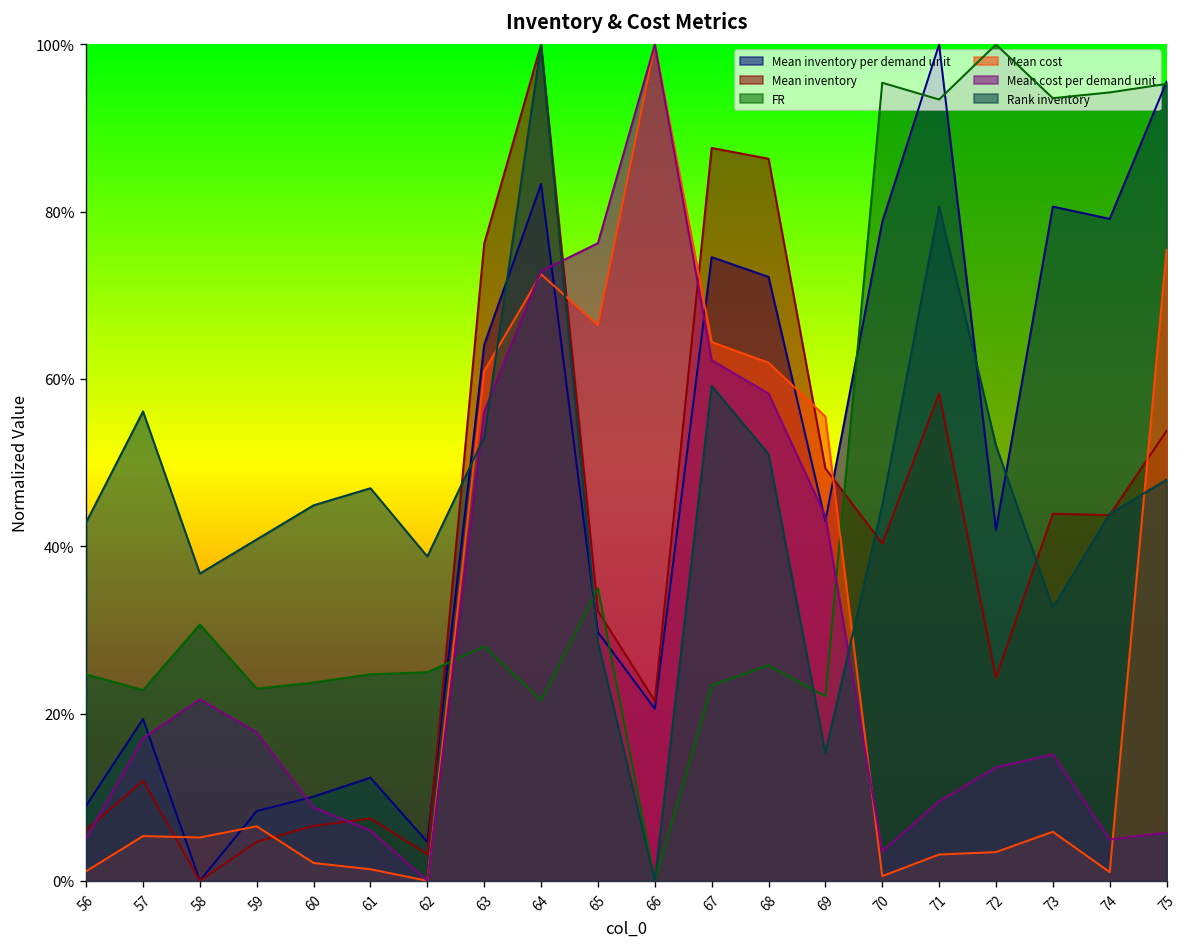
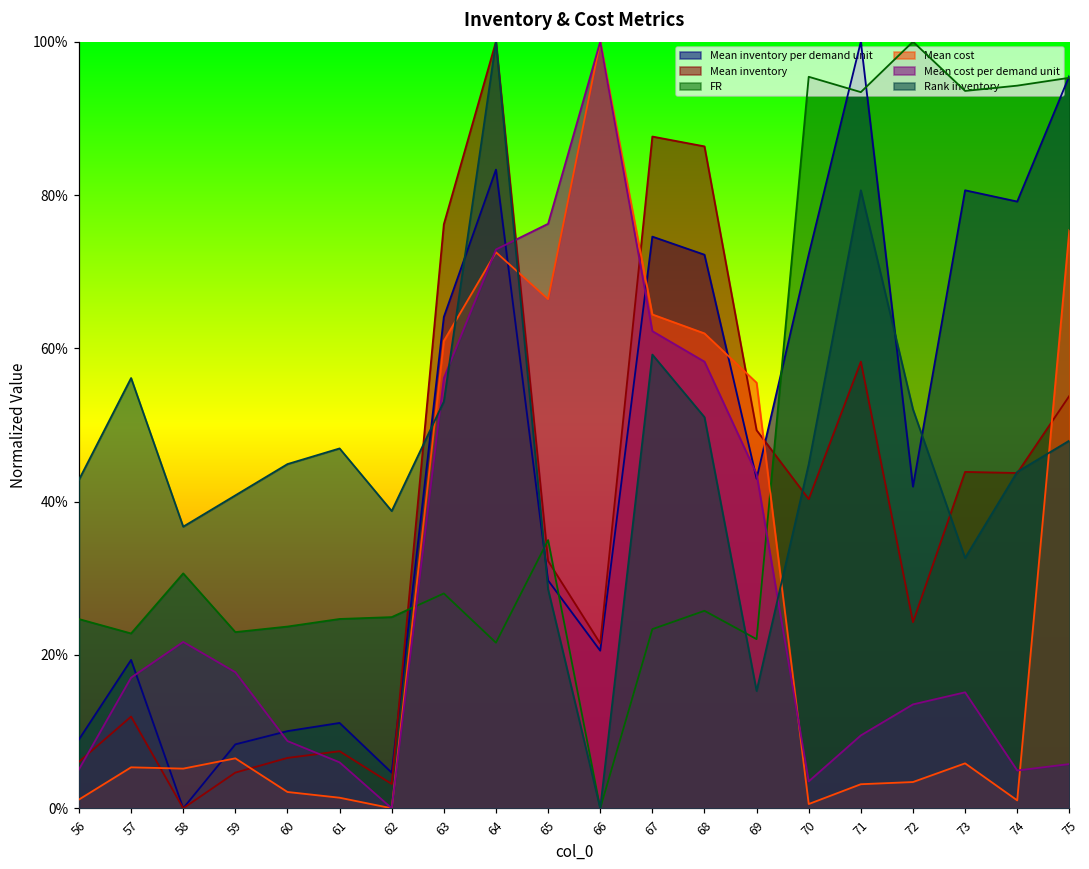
Mean inventory per demand unit, 61: 12% -> 11%
Mean inventory per demand unit, 70: 79% -> 72%
